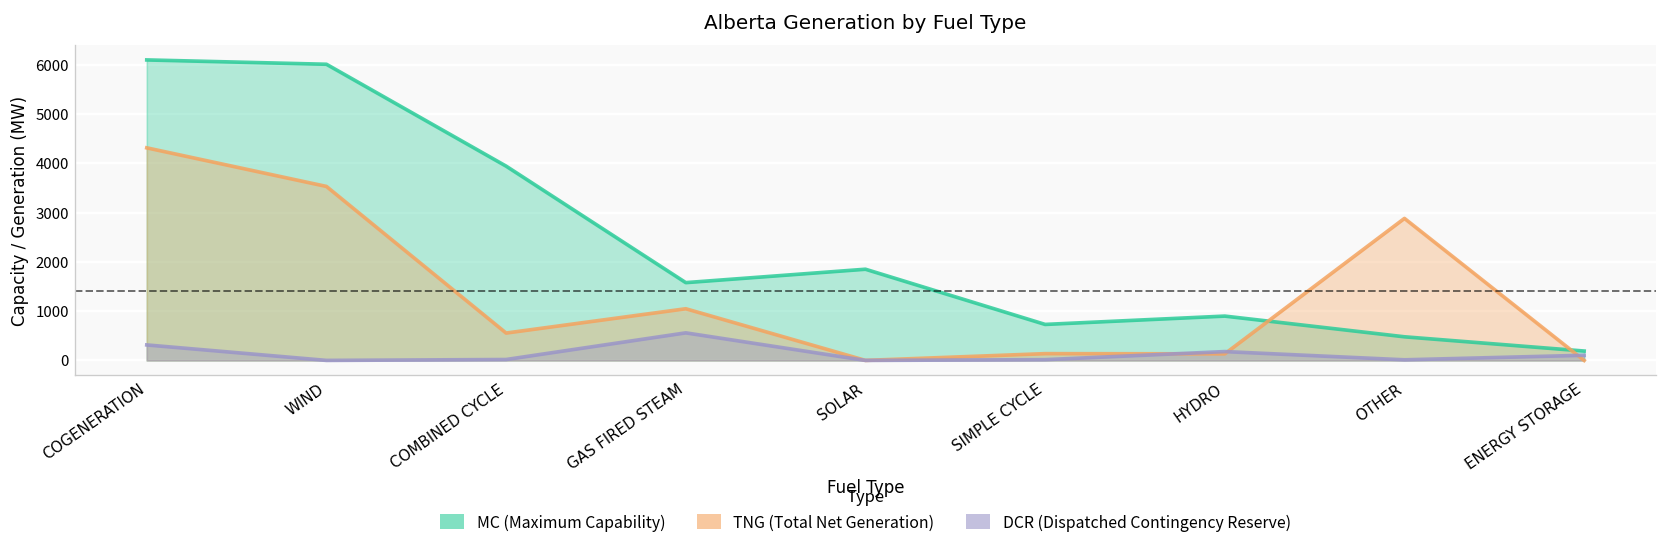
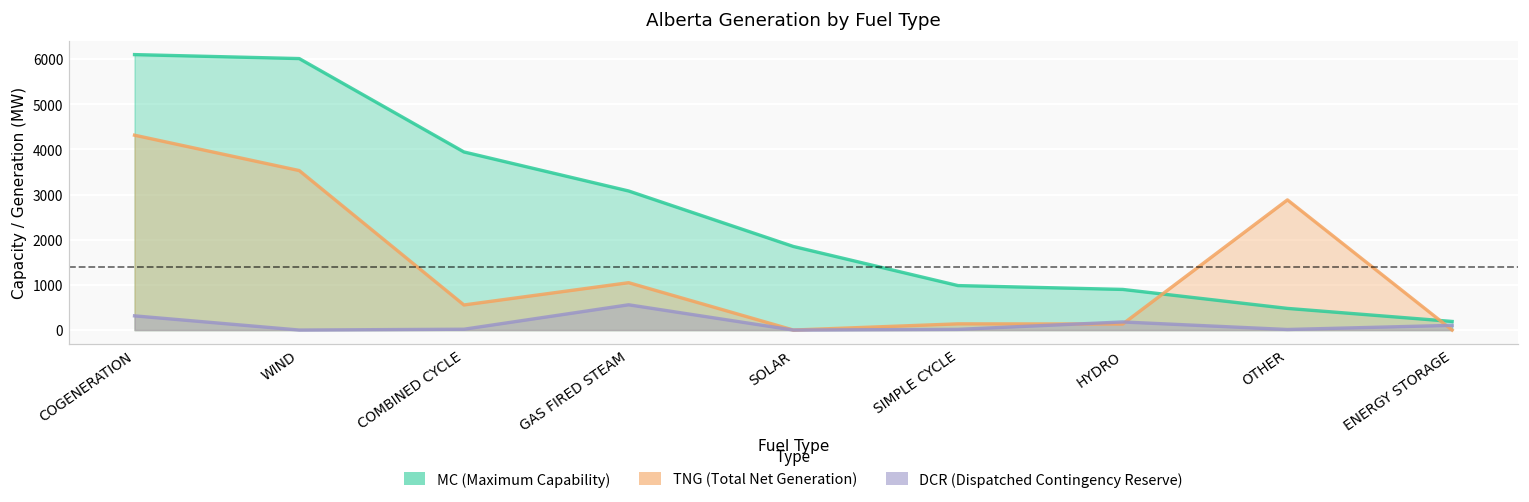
MC (Maximum Capability), GAS FIRED STEAM: 1600 -> 3100
MC (Maximum Capability), SIMPLE CYCLE: 700 -> 1000
